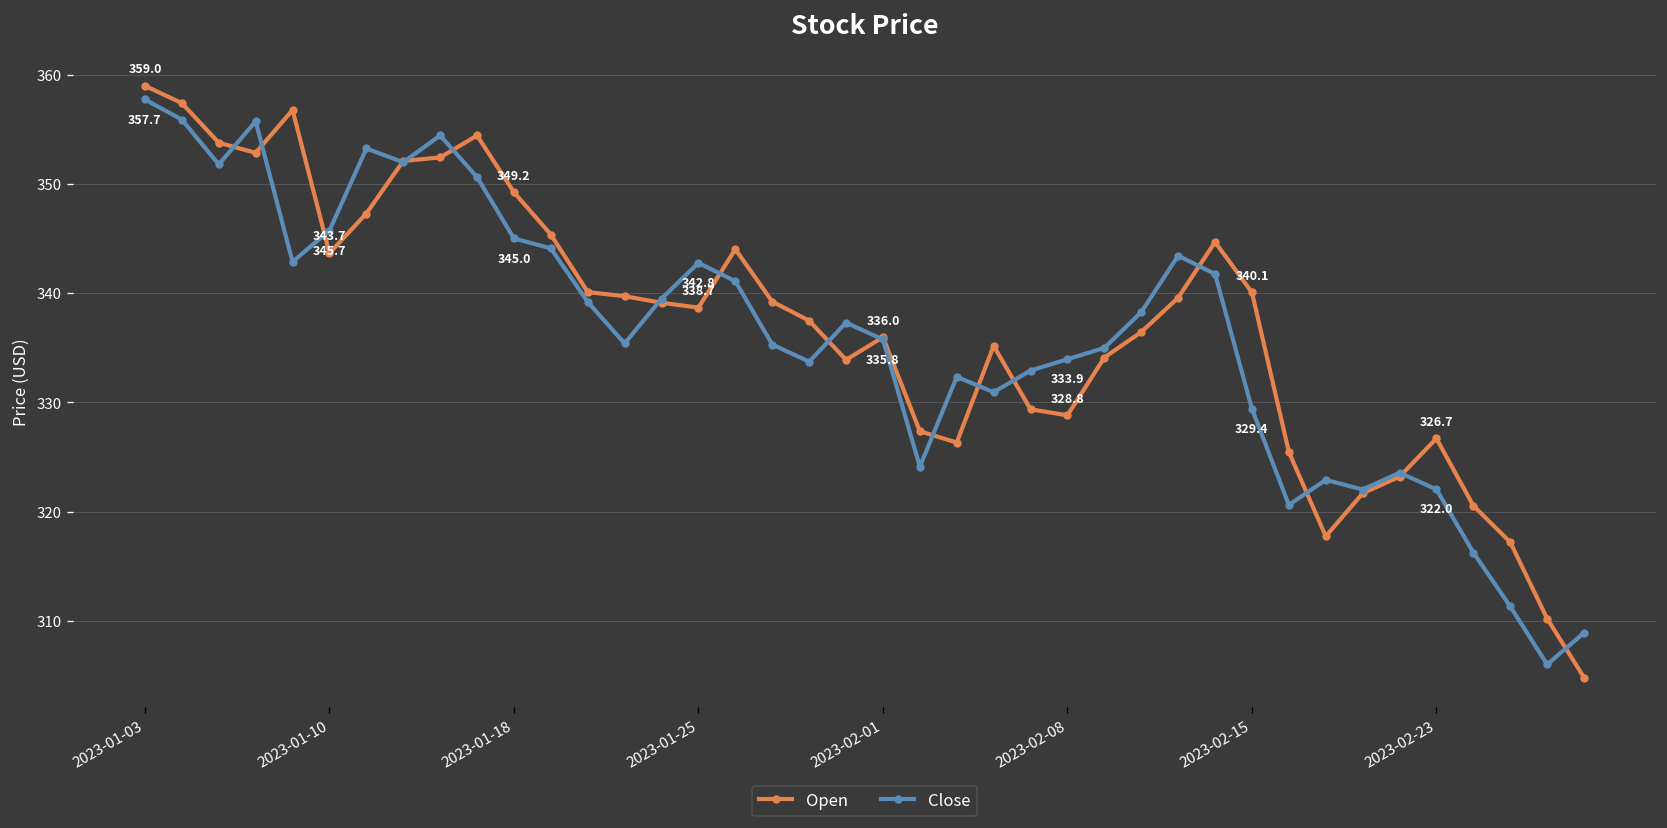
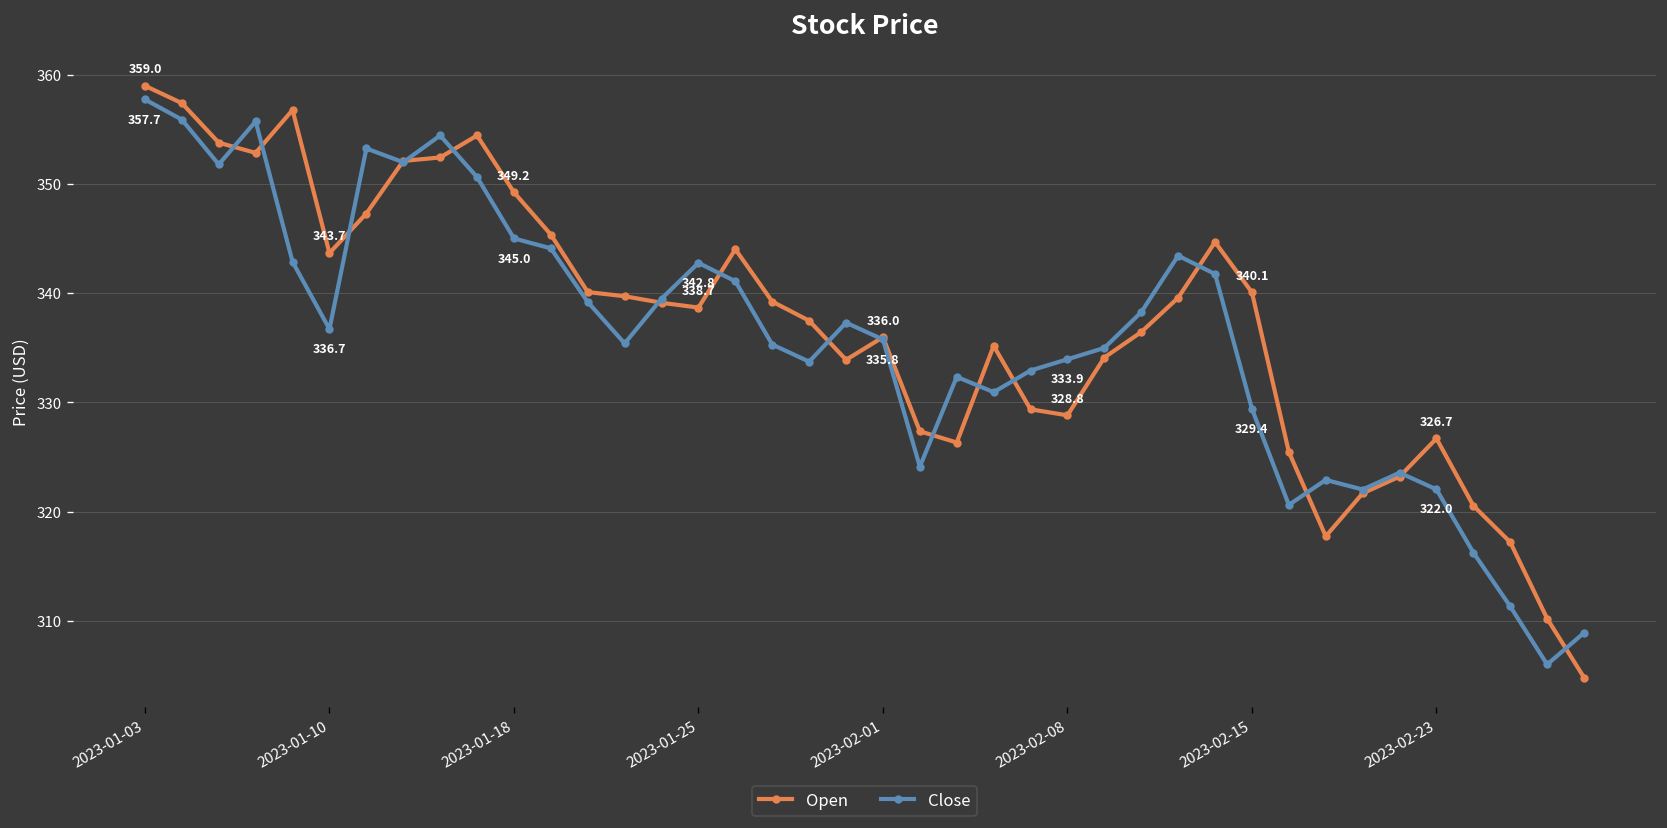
Close, 2023-01-10: 345.7 -> 336.7
